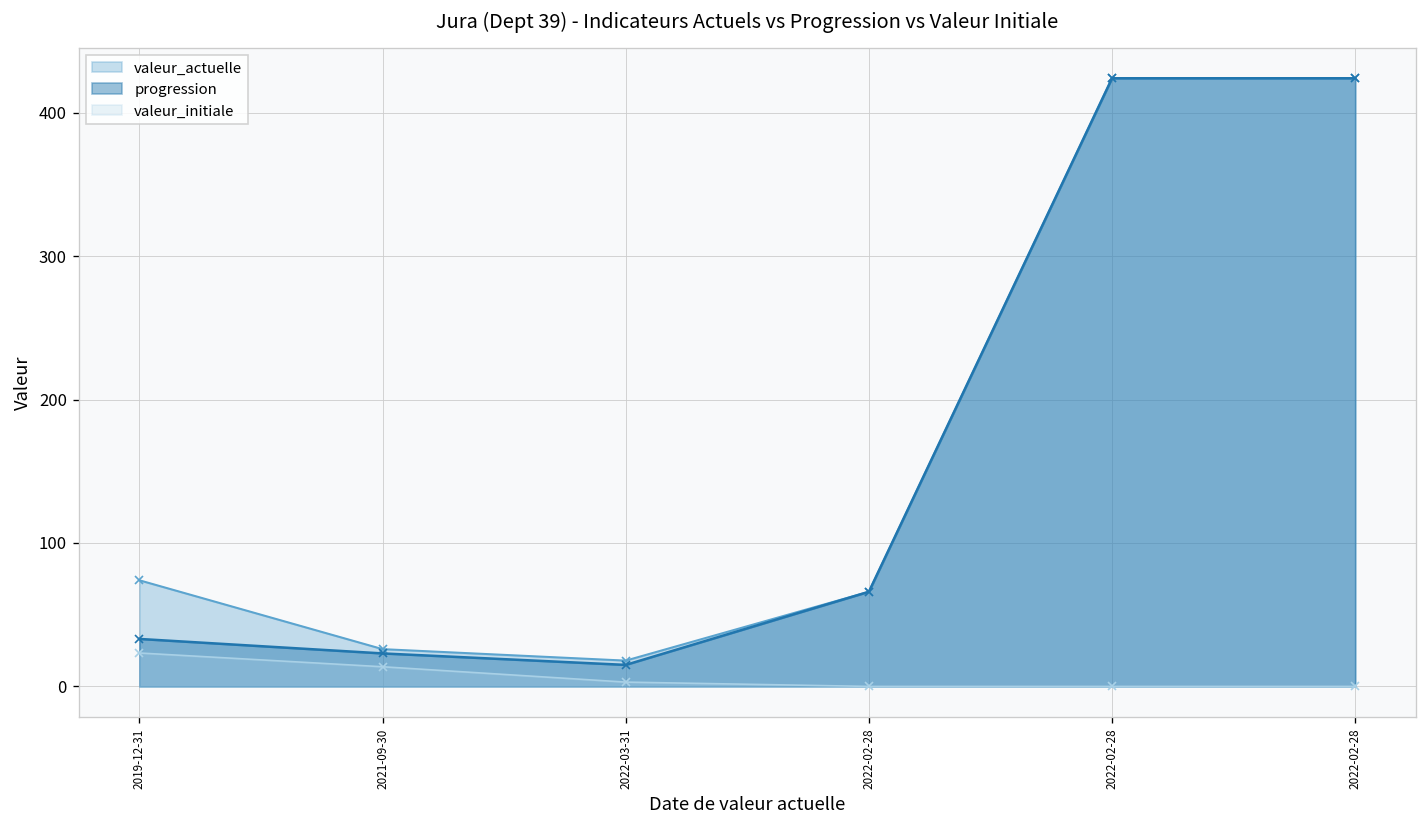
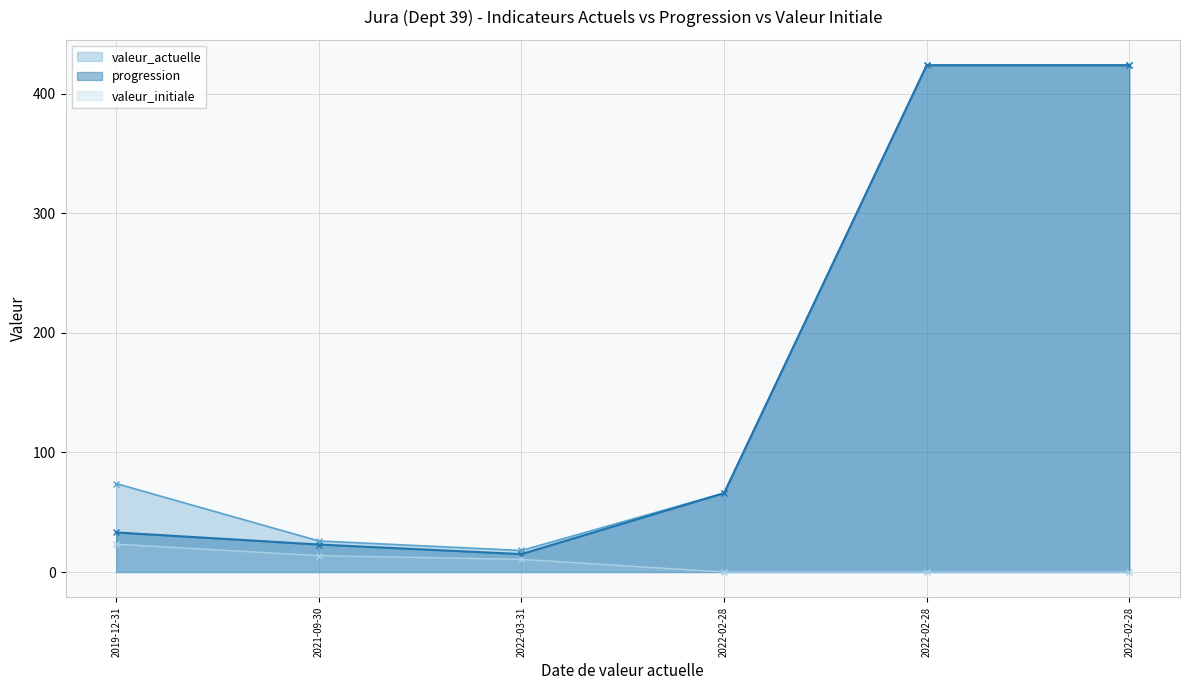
valeur_initiale, 2022-03-31: 3 -> 11
